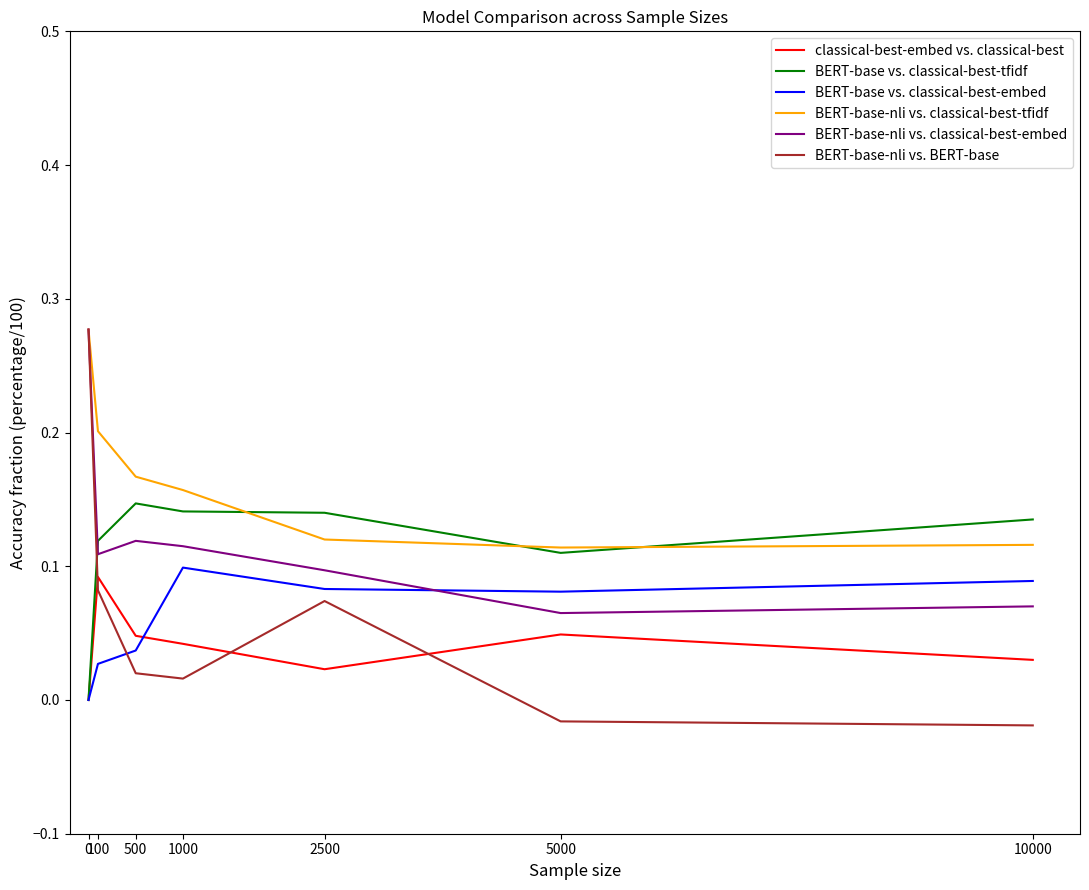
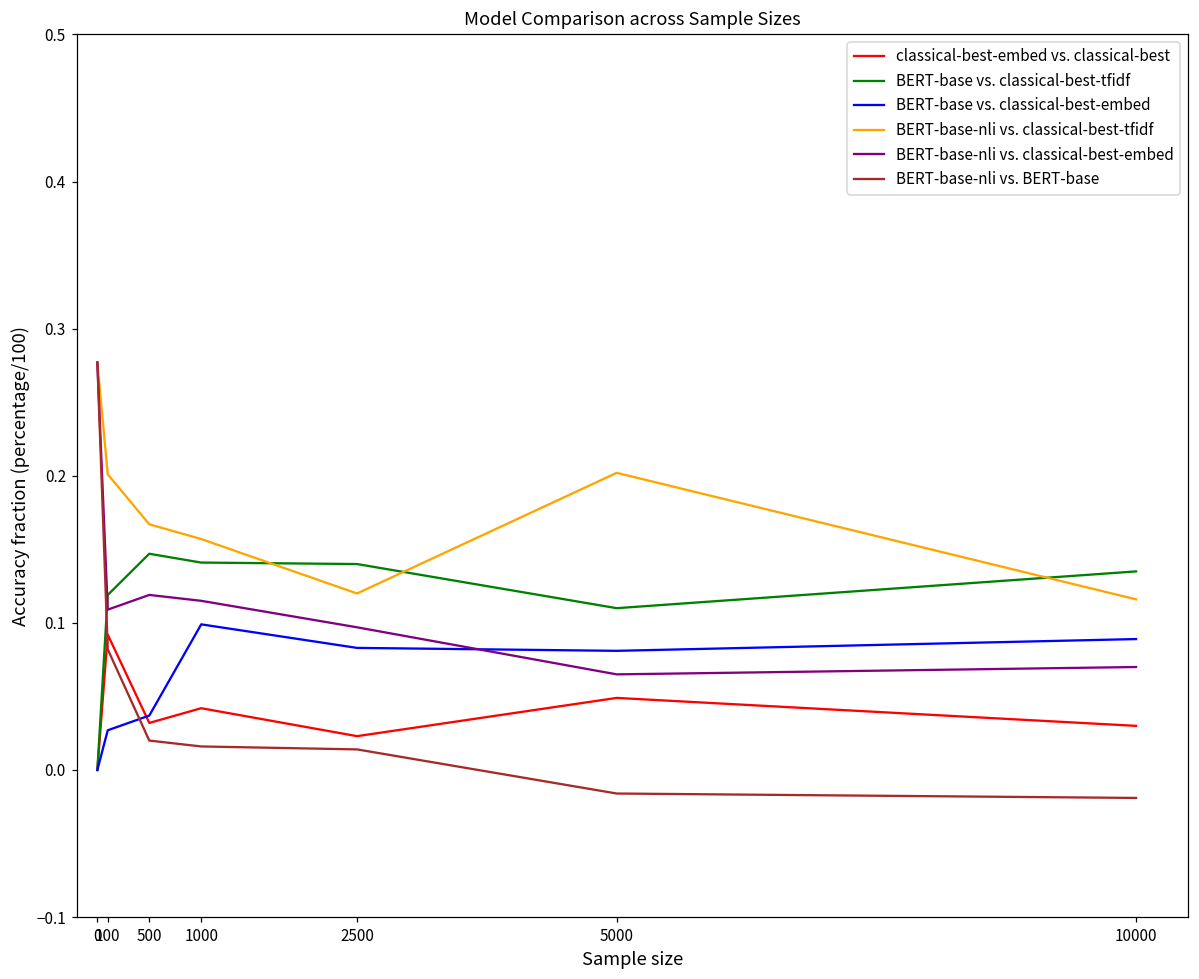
classical-best-embed vs. classical-best, 500: 0.048 -> 0.032
BERT-base-nli vs. BERT-base, 2500: 0.074 -> 0.014
BERT-base-nli vs. classical-best-tfidf, 5000: 0.114 -> 0.202
